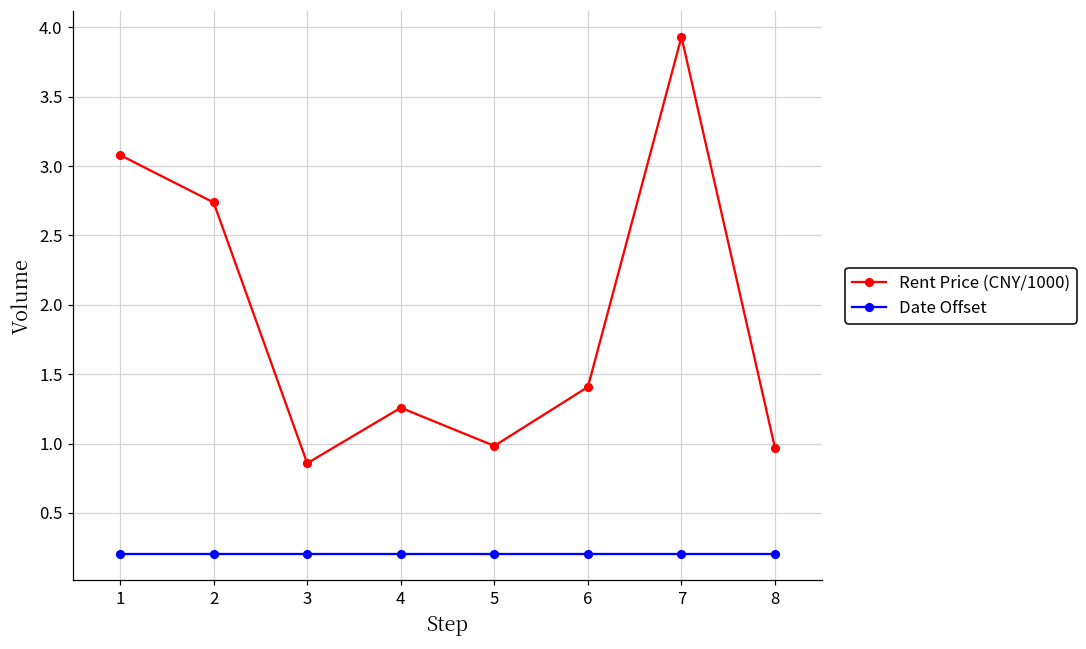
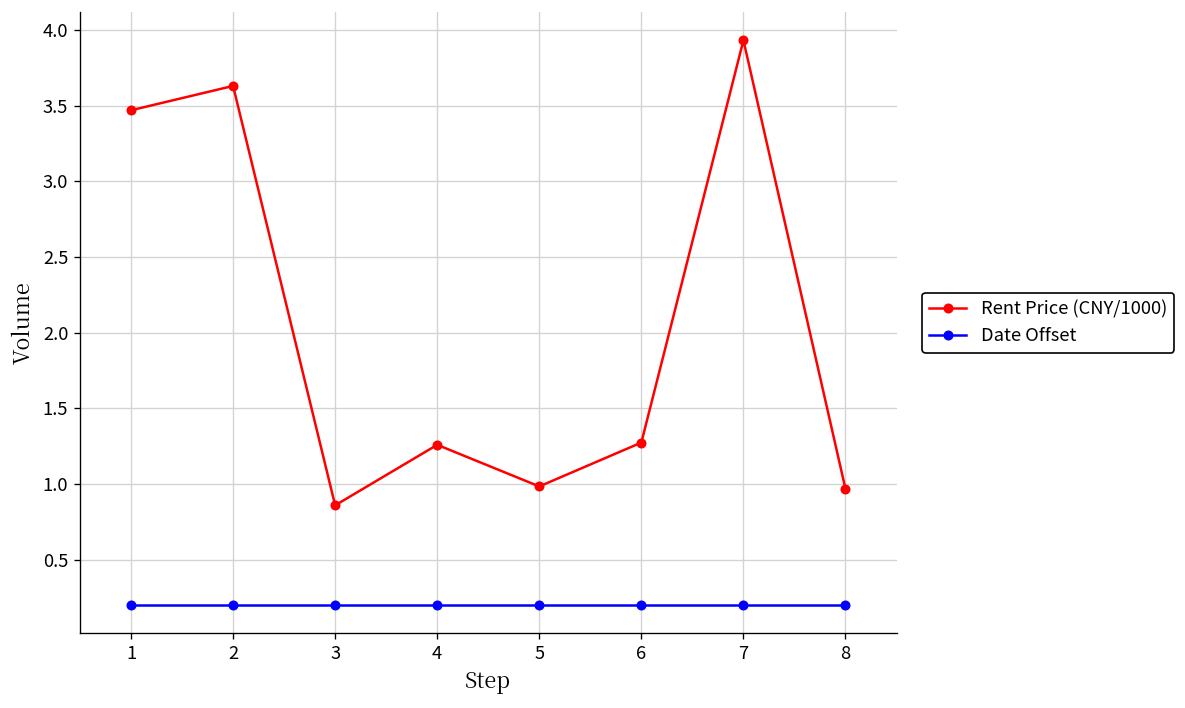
Rent Price (CNY/1000), 1: 3.08 -> 3.47
Rent Price (CNY/1000), 2: 2.74 -> 3.63
Rent Price (CNY/1000), 6: 1.41 -> 1.27
